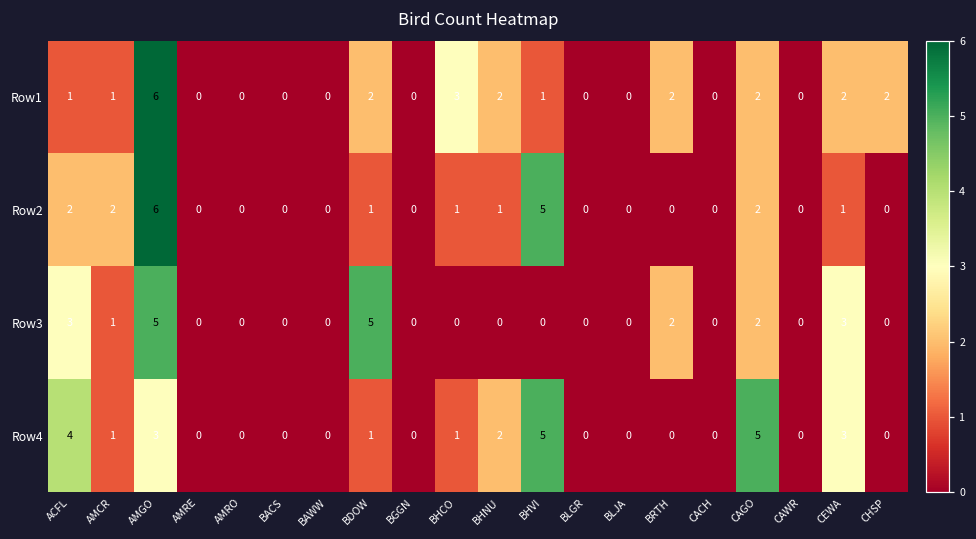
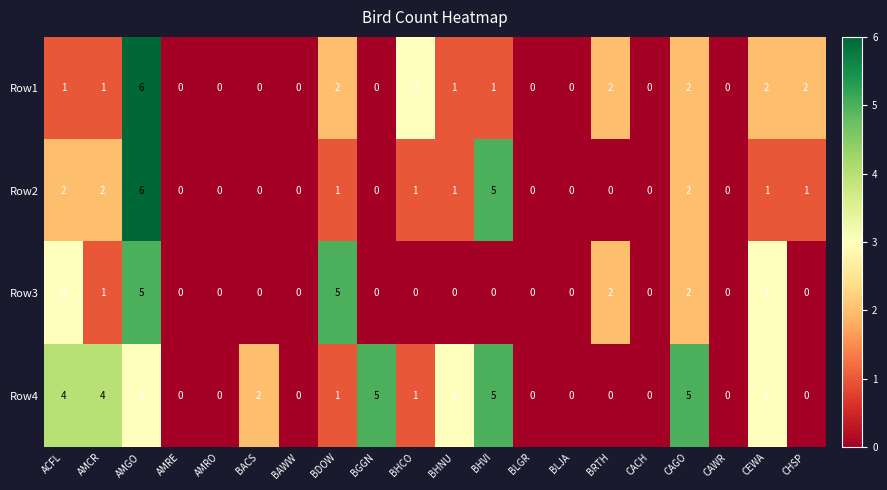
Row1, BHNU: 2 -> 1
Row2, CHSP: 0 -> 1
Row4, AMCR: 1 -> 4
Row4, BACS: 0 -> 2
Row4, BGGN: 0 -> 5
Row4, BHNU: 2 -> 3
